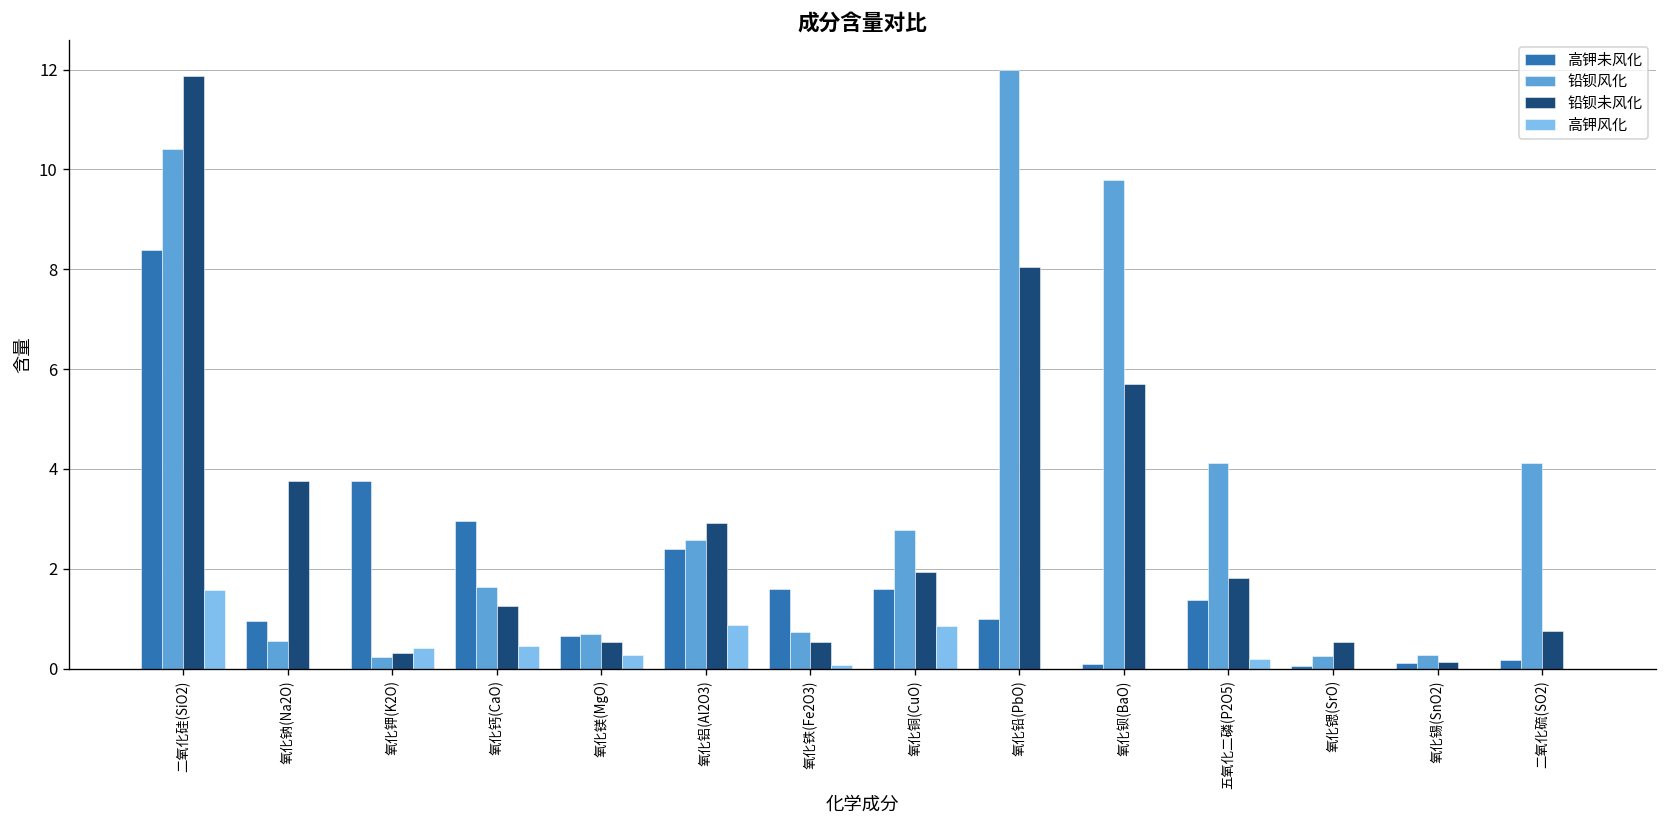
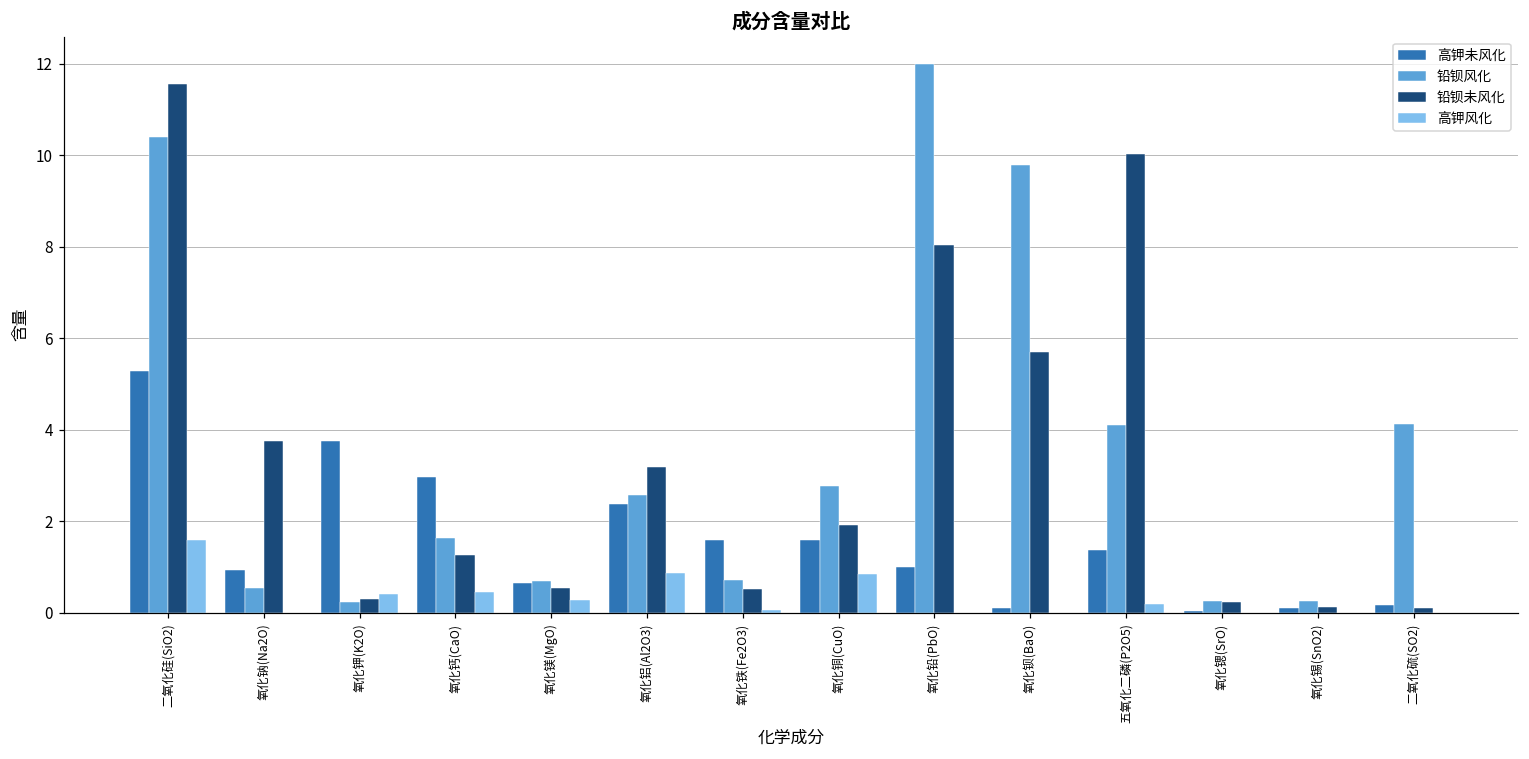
高钾未风化, 二氧化硅(SiO2): 8.4 -> 5.3
铅钡未风化, 二氧化硅(SiO2): 11.9 -> 11.6
铅钡未风化, 氧化铝(Al2O3): 2.9 -> 3.2
铅钡未风化, 五氧化二磷(P2O5): 1.8 -> 10.0
铅钡未风化, 氧化锶(SrO): 0.5 -> 0.2
铅钡未风化, 二氧化硫(SO2): 0.7 -> 0.1
